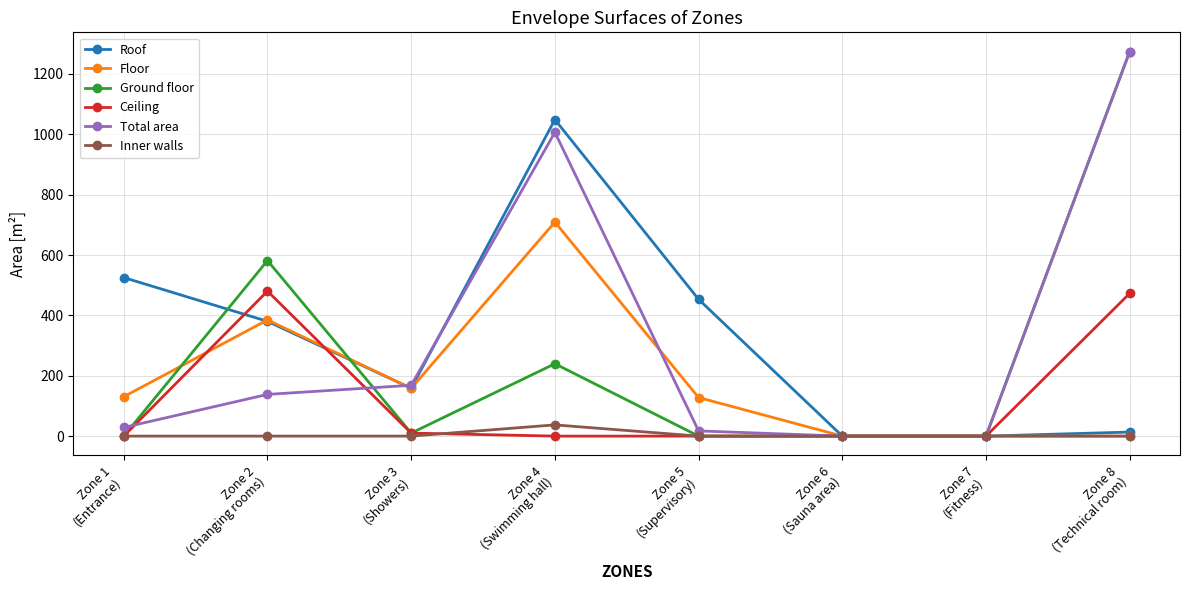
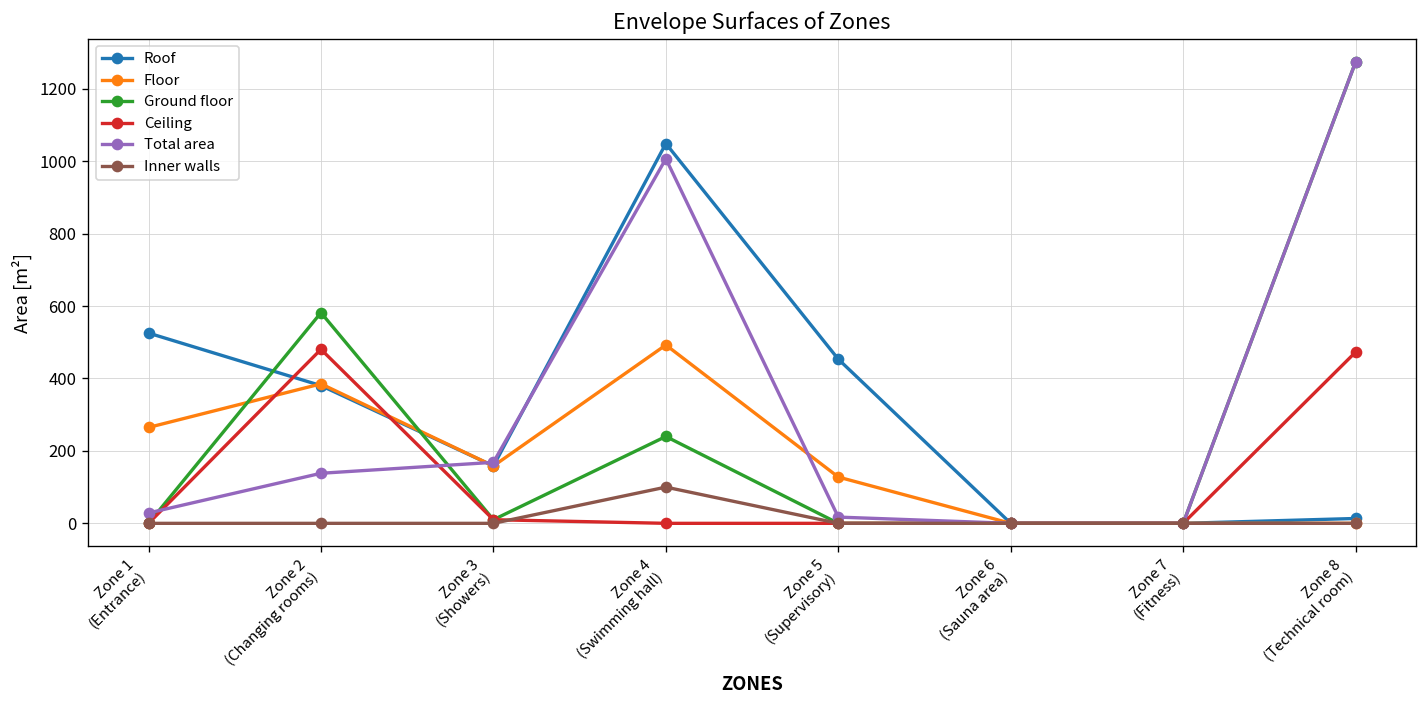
Floor, Zone 1 (Entrance): 130 -> 260
Floor, Zone 4 (Swimming hall): 710 -> 490
Inner walls, Zone 4 (Swimming hall): 40 -> 100
